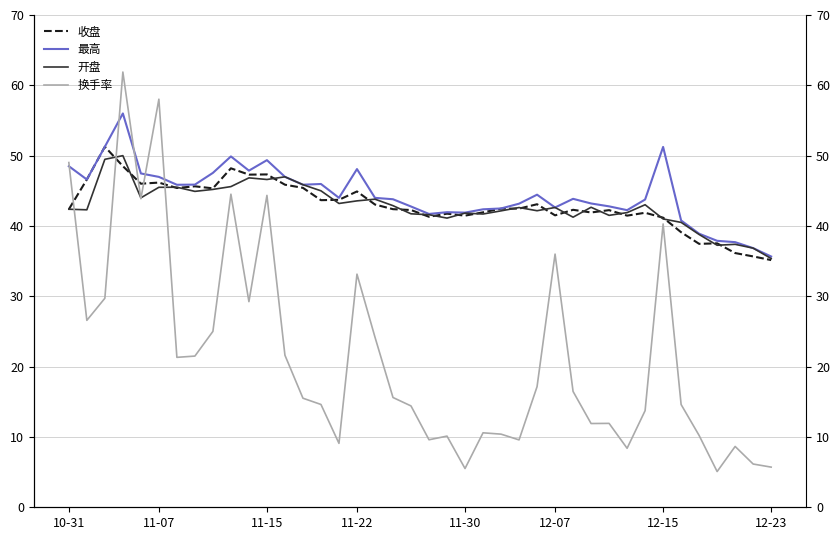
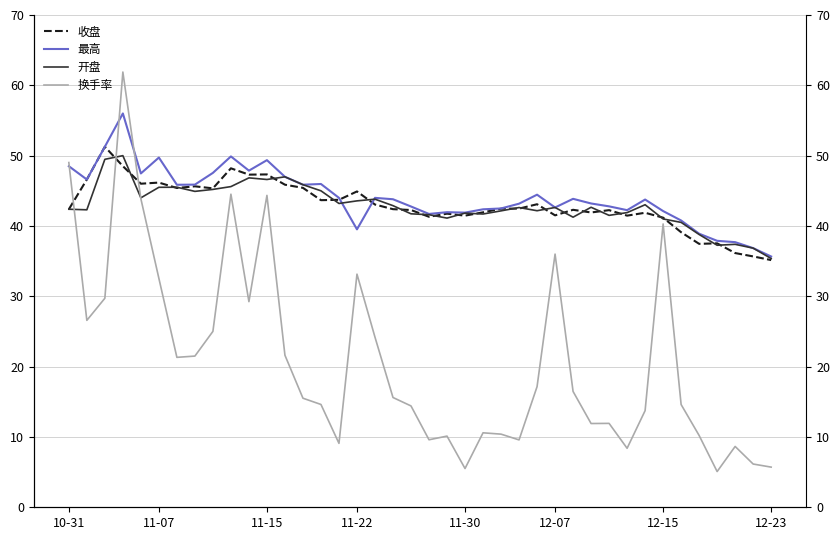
最高, 11-07: 47 -> 50
换手率, 11-07: 58 -> 33
最高, 11-22: 48 -> 40
最高, 12-15: 51 -> 42
